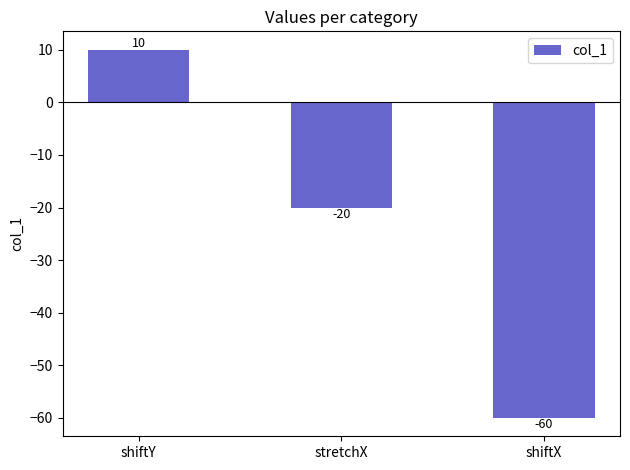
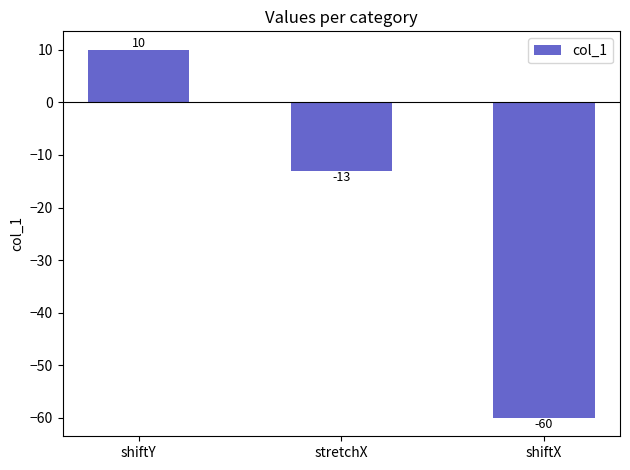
stretchX: -20 -> -13
